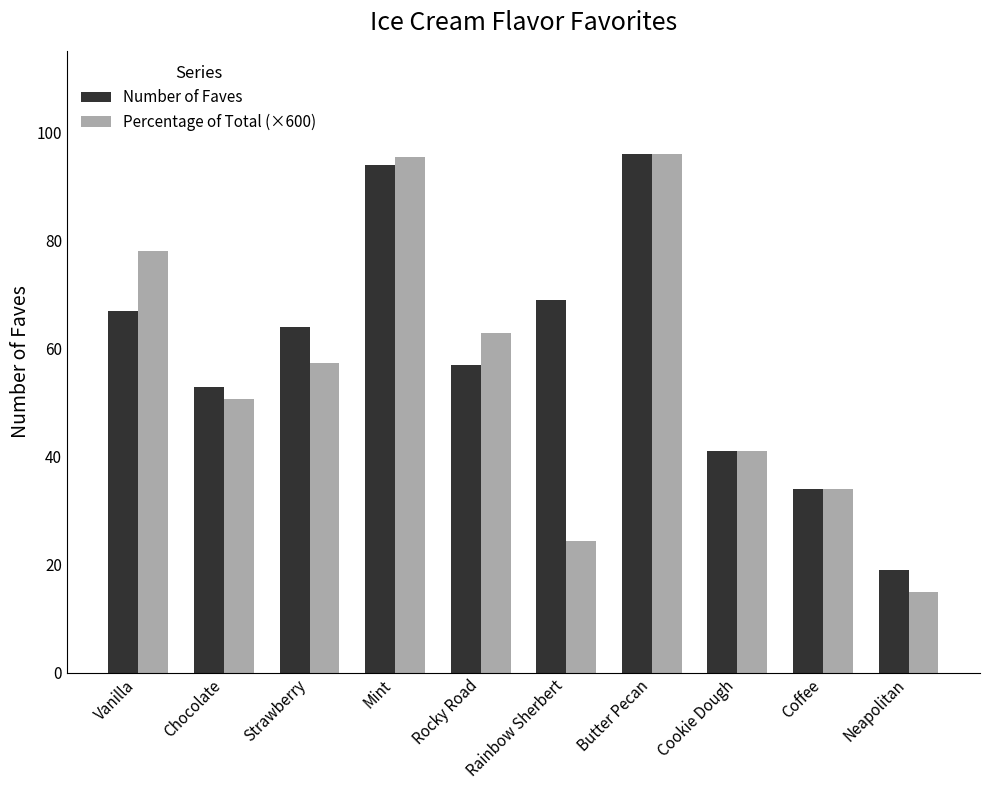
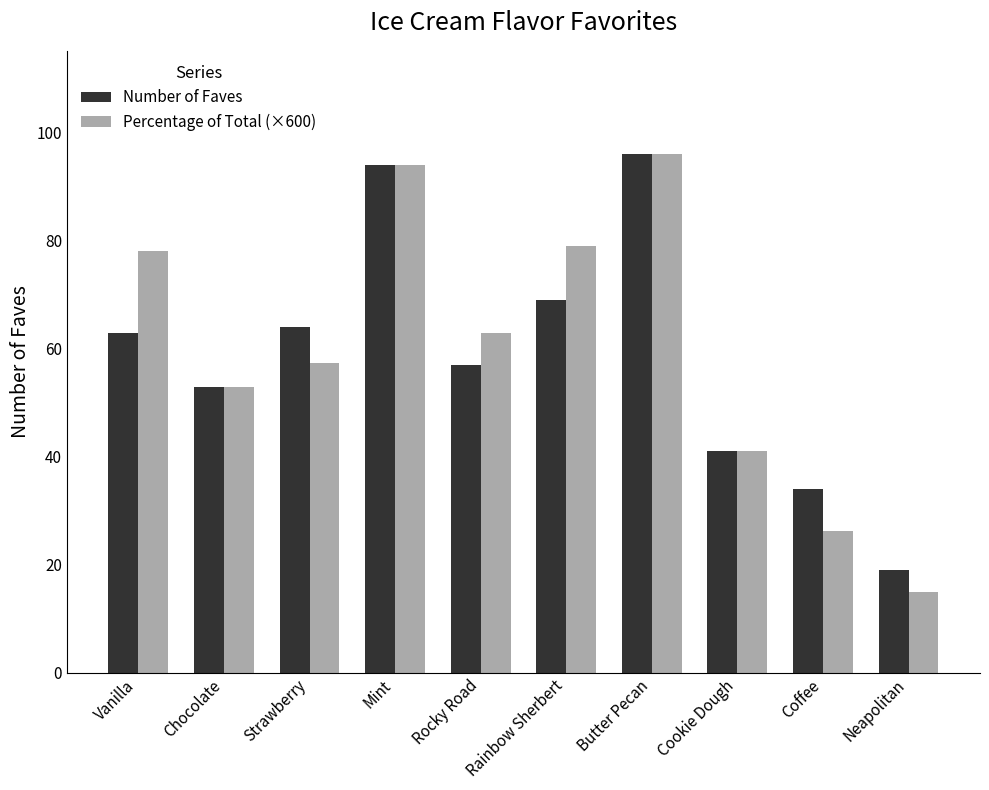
Number of Faves, Vanilla: 67 -> 63
Percentage of Total (×600), Chocolate: 51 -> 53
Percentage of Total (×600), Mint: 96 -> 94
Percentage of Total (×600), Rainbow Sherbert: 24 -> 79
Percentage of Total (×600), Coffee: 34 -> 26
